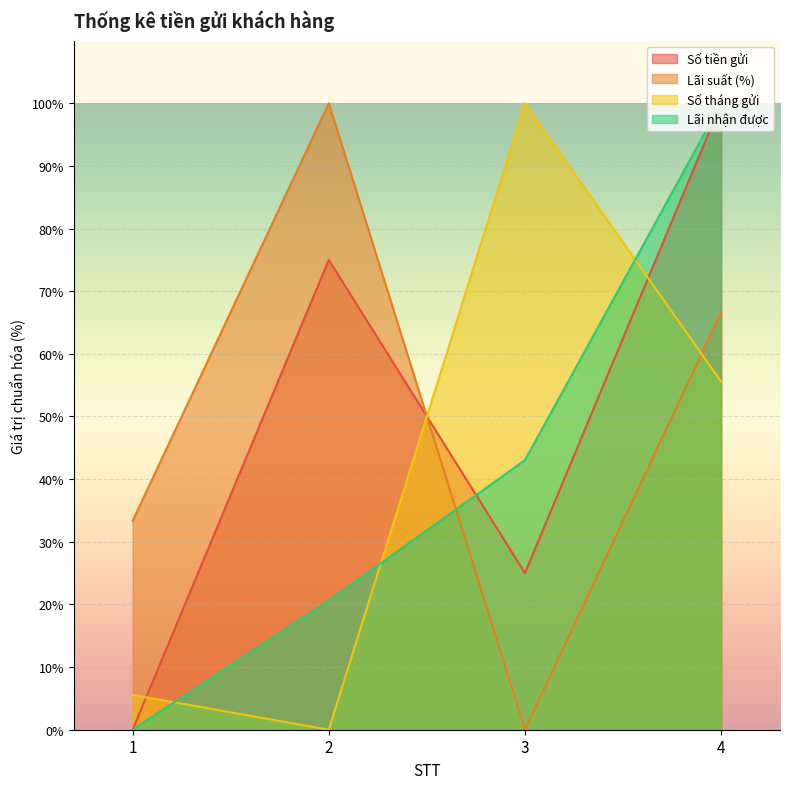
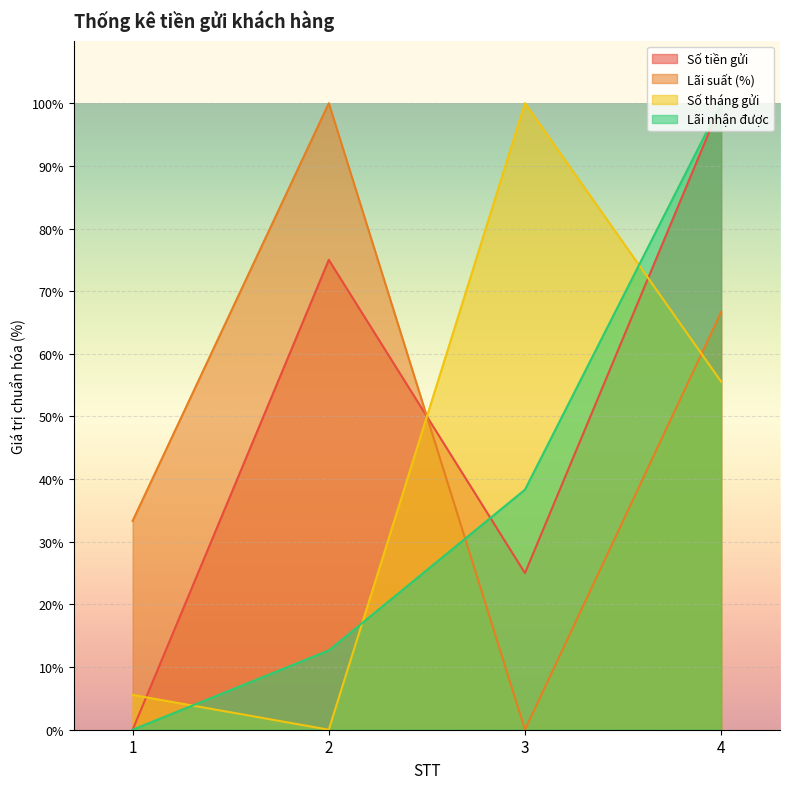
Lãi nhận được, 2: 21% -> 13%
Lãi nhận được, 3: 43% -> 38%
